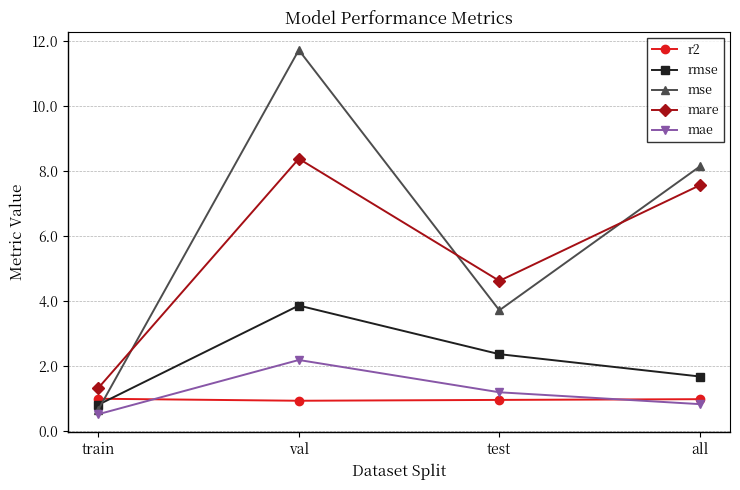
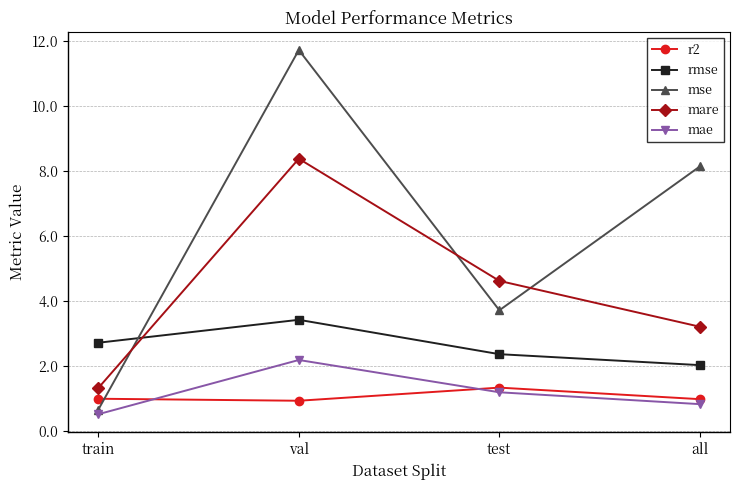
rmse, train: 0.8 -> 2.7
rmse, val: 3.9 -> 3.4
r2, test: 1.0 -> 1.3
rmse, all: 1.7 -> 2.0
mare, all: 7.6 -> 3.2
